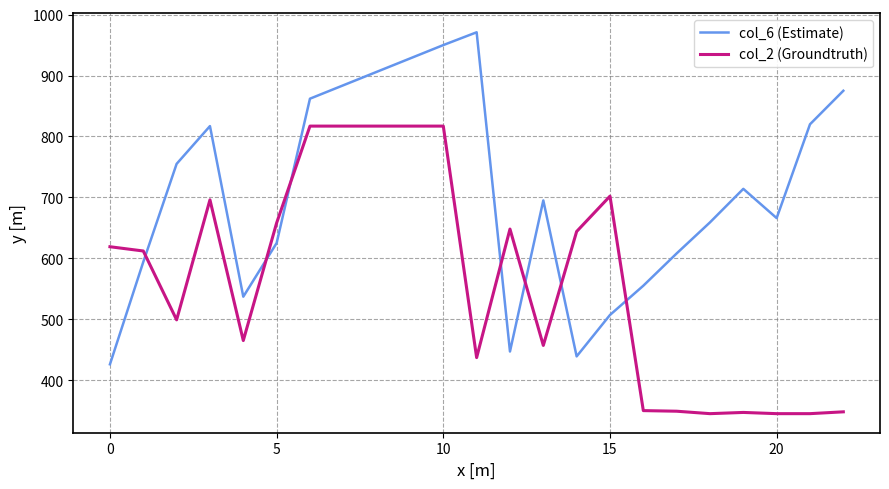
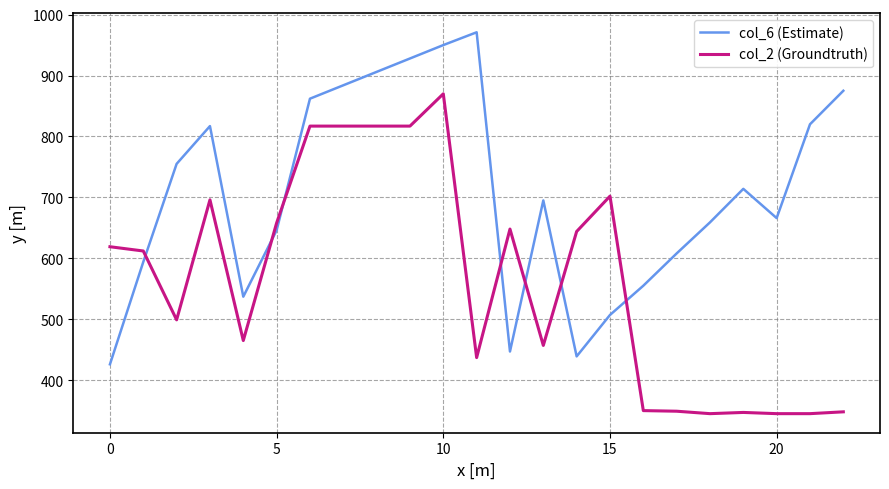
col_6 (Estimate), 5: 630 -> 650
col_2 (Groundtruth), 10: 820 -> 870
